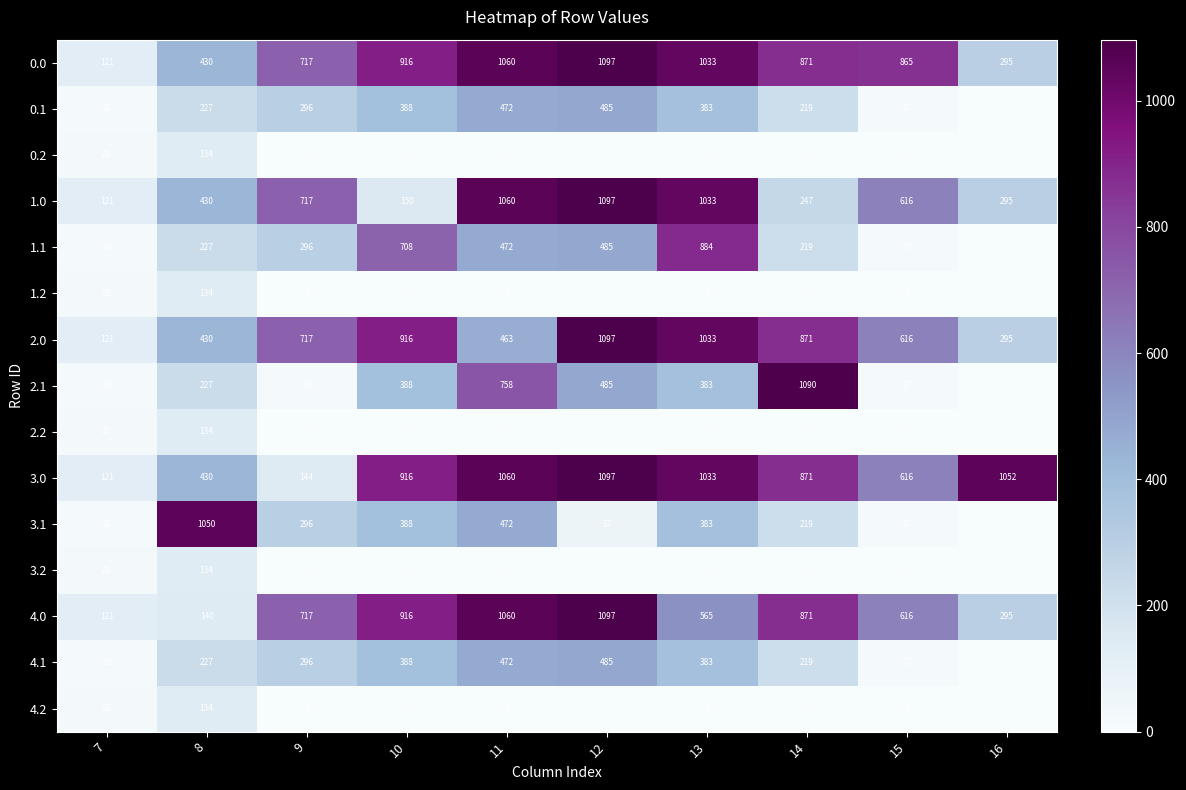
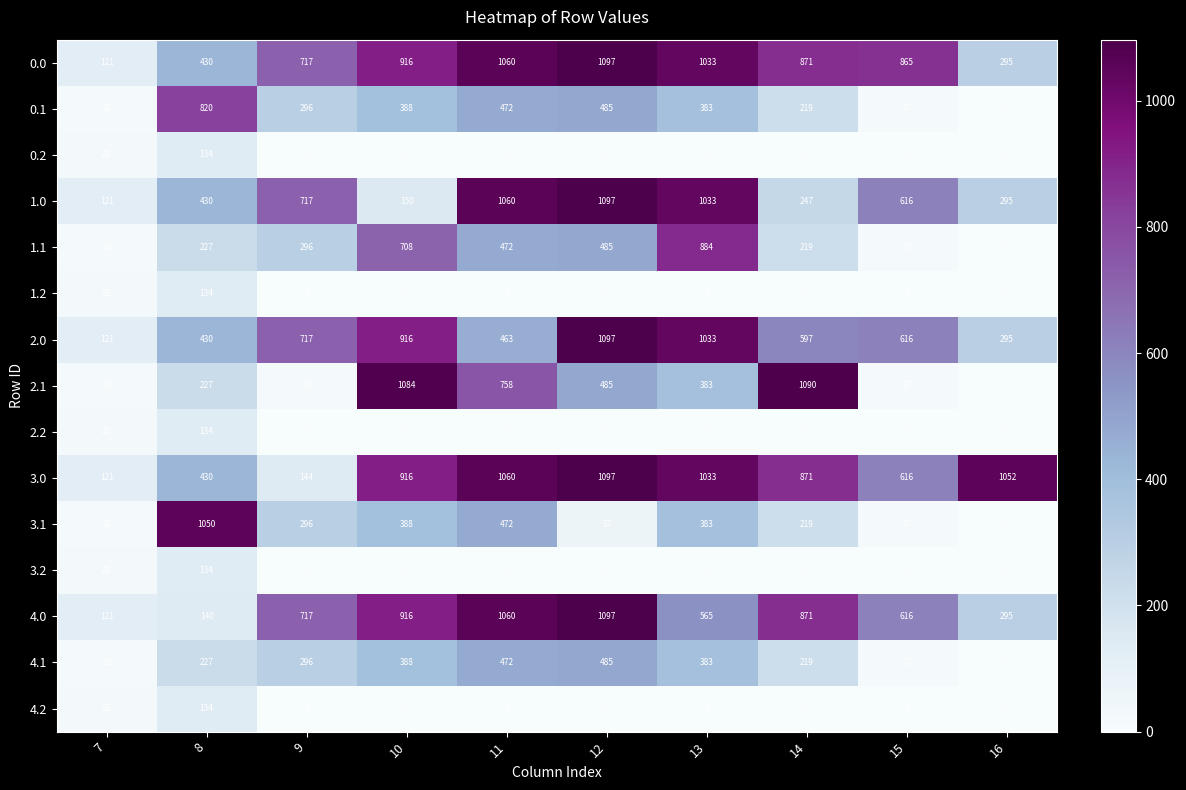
0.1, 8: 227 -> 820
2.0, 14: 871 -> 597
2.1, 10: 388 -> 1084
